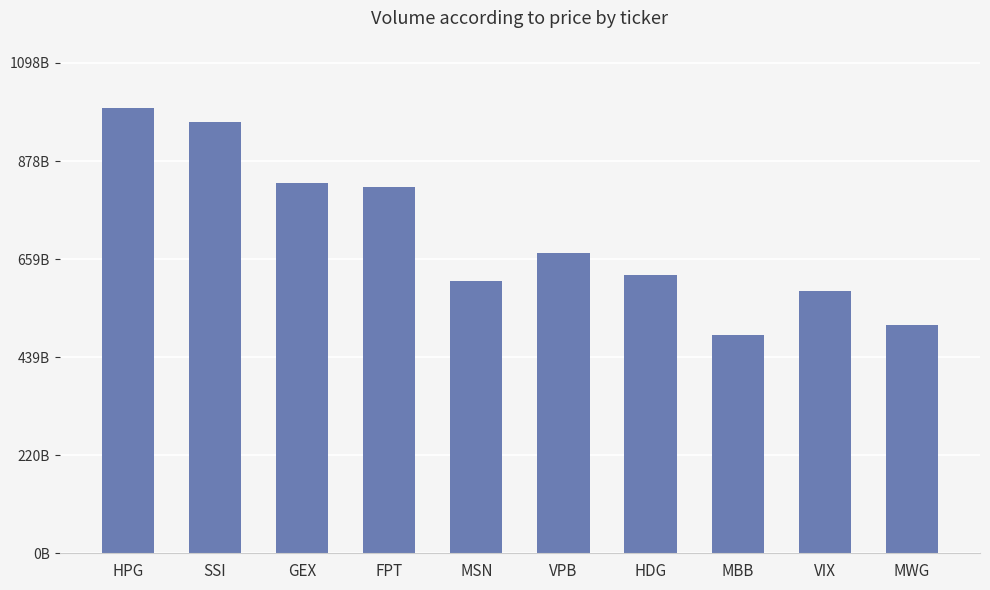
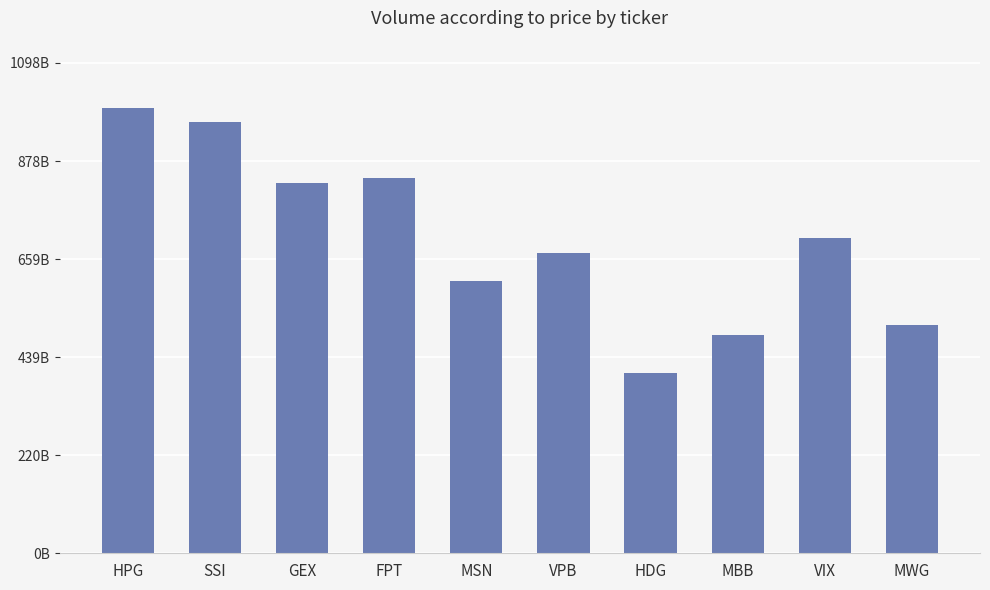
FPT: 820000000000 -> 840000000000
HDG: 620000000000 -> 400000000000
VIX: 590000000000 -> 710000000000
